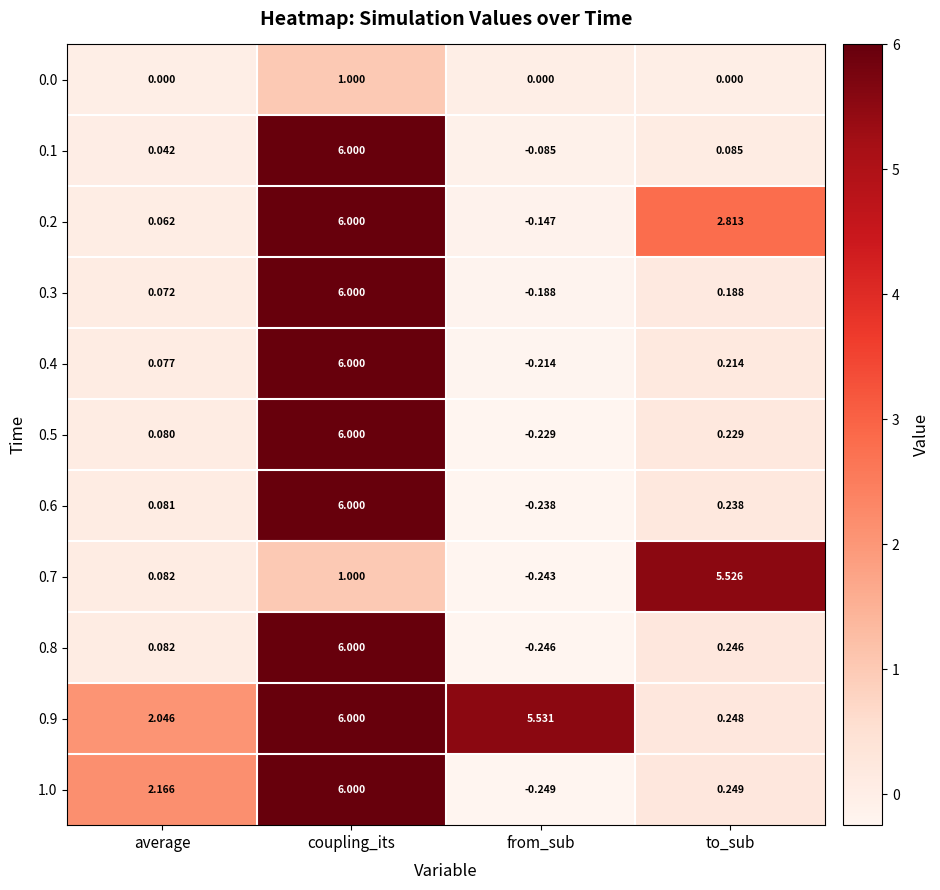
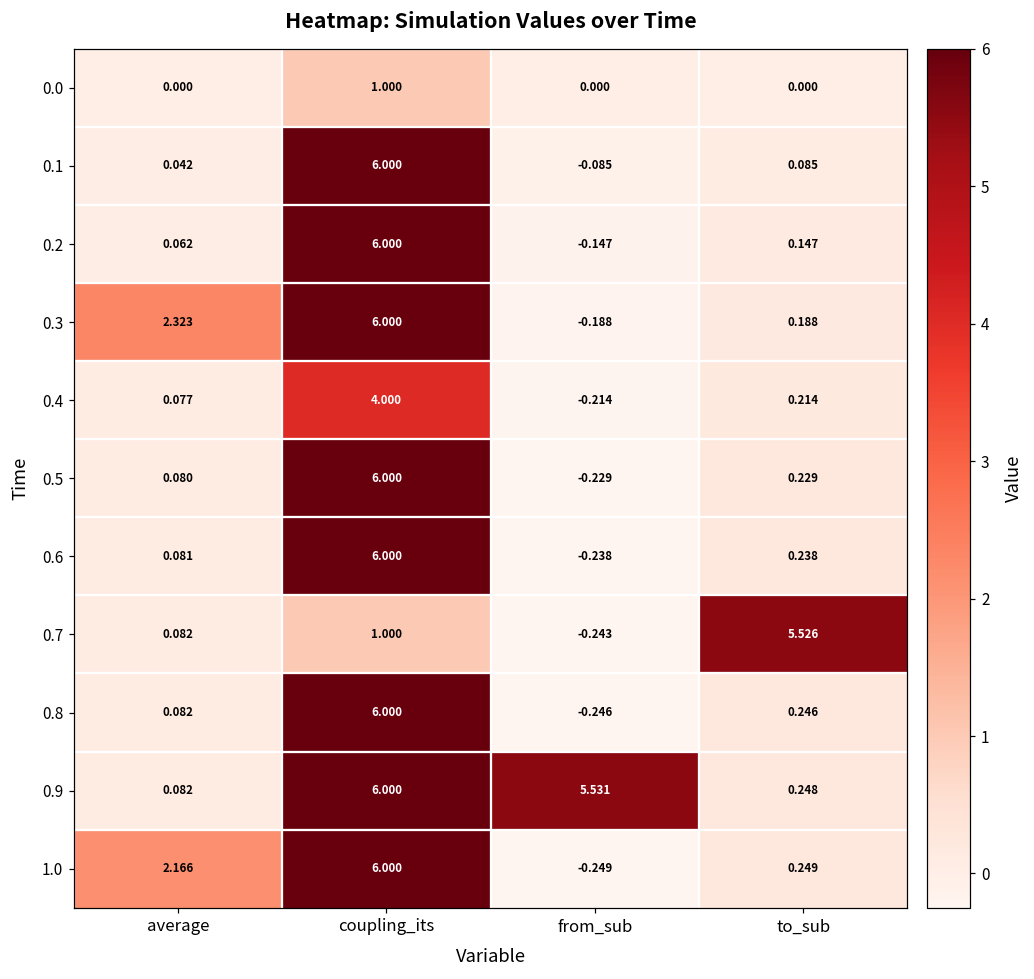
0.2, to_sub: 2.813 -> 0.147
0.3, average: 0.072 -> 2.323
0.4, coupling_its: 6.000 -> 4.000
0.9, average: 2.046 -> 0.082
